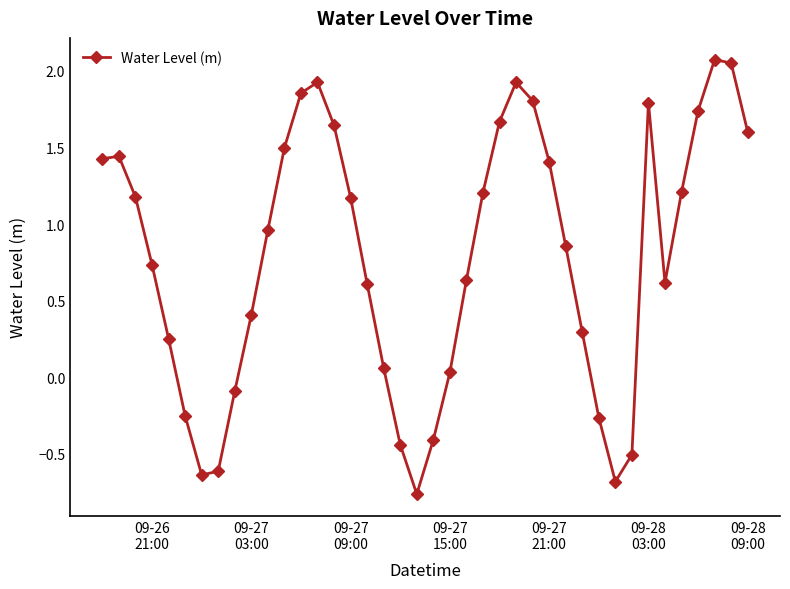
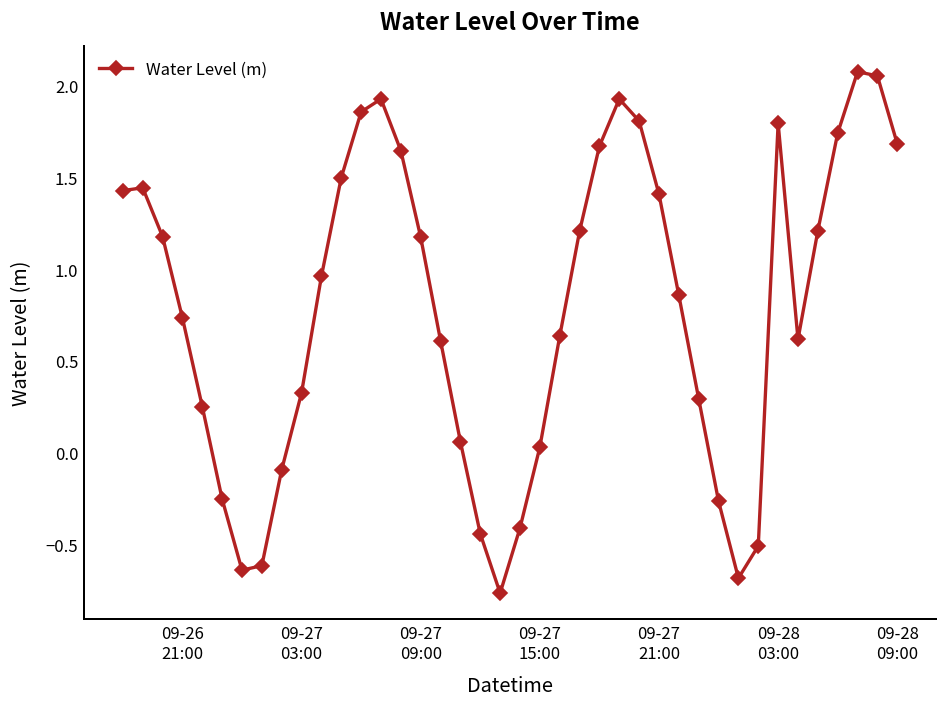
09-27 03:00: 0.41 -> 0.33
09-28 09:00: 1.60 -> 1.68
